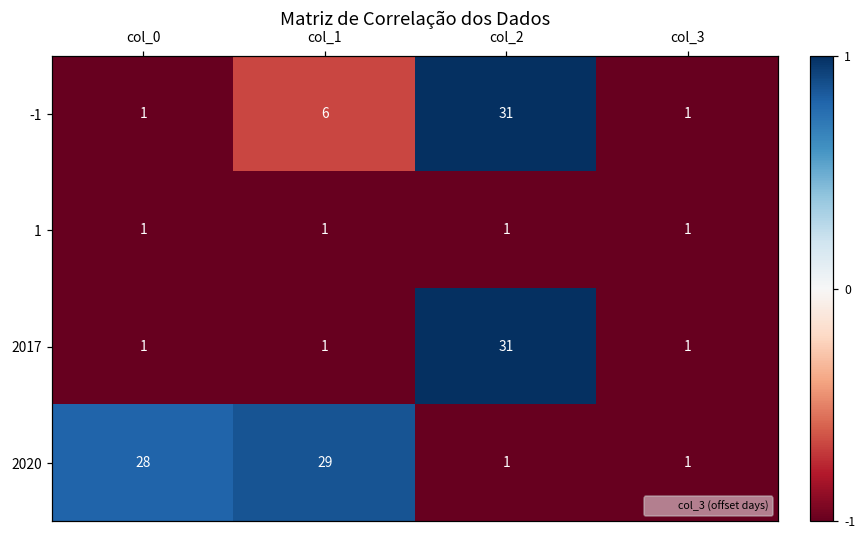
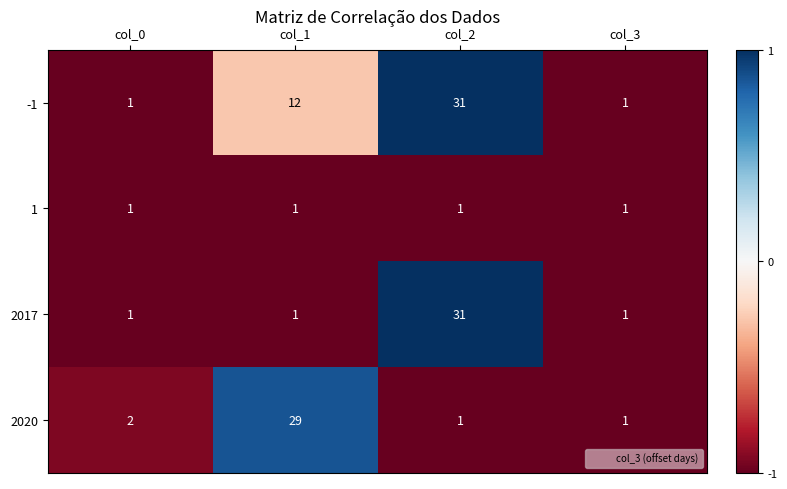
-1, col_1: 6 -> 12
2020, col_0: 28 -> 2
